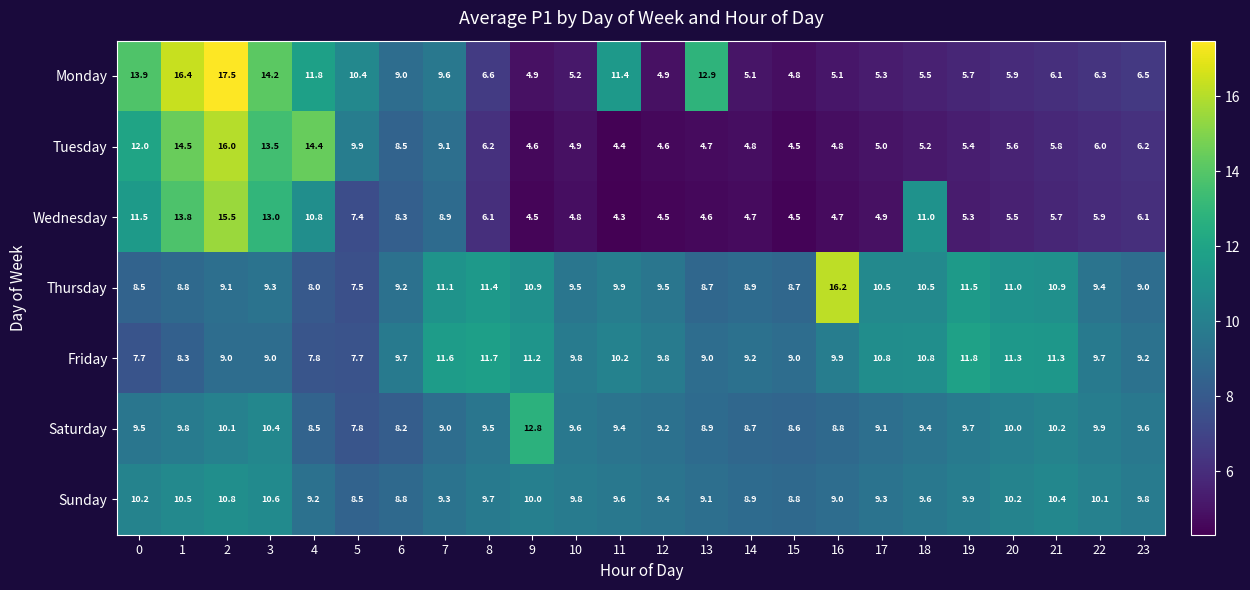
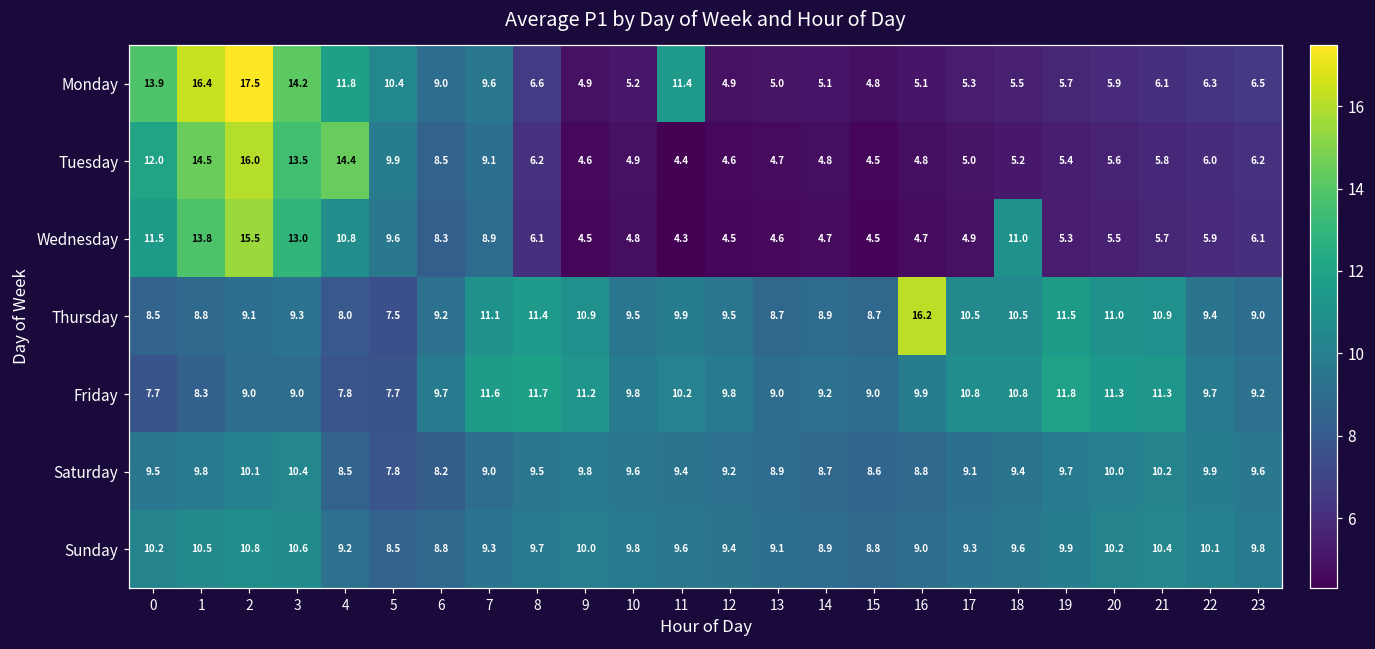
Monday, 13: 12.9 -> 5.0
Wednesday, 5: 7.4 -> 9.6
Saturday, 9: 12.8 -> 9.8
